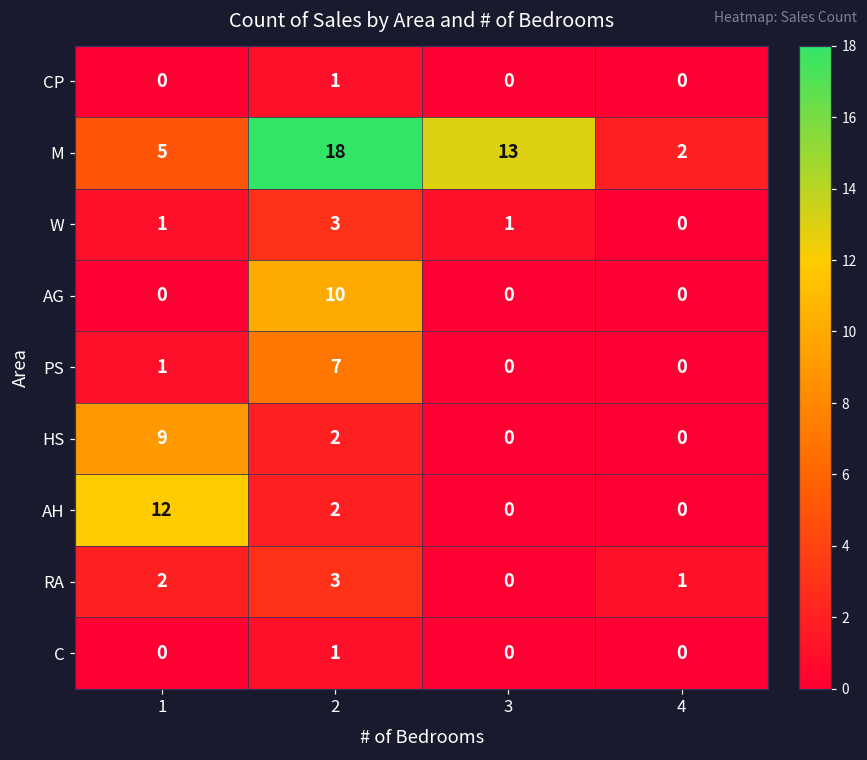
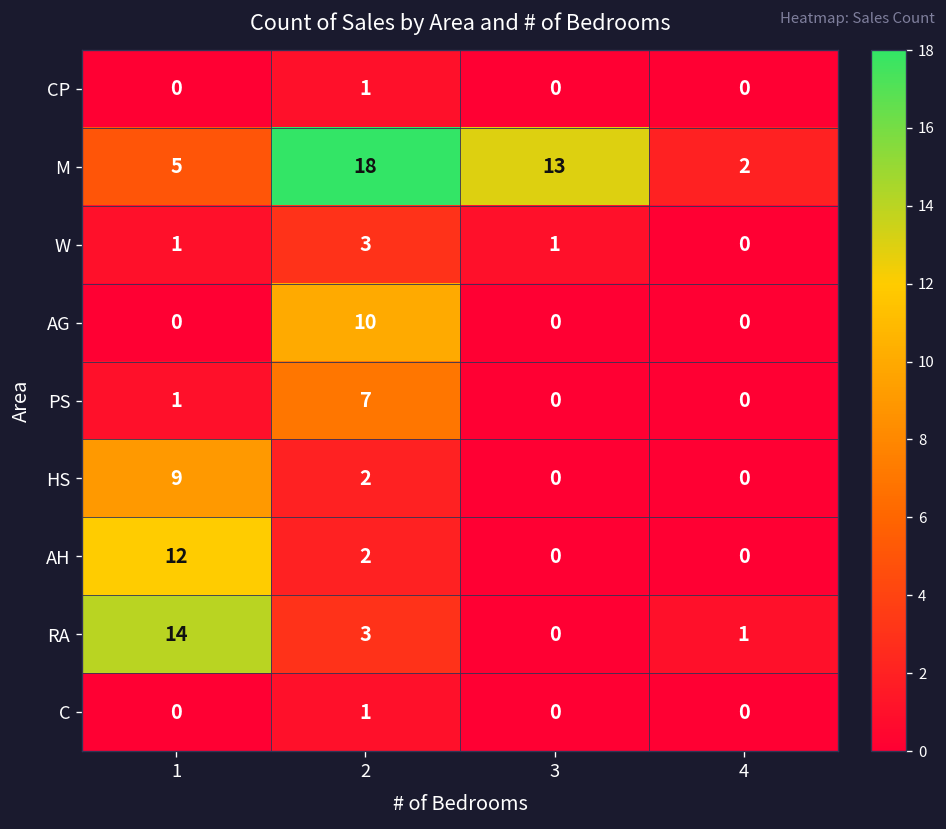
RA, 1: 2 -> 14
